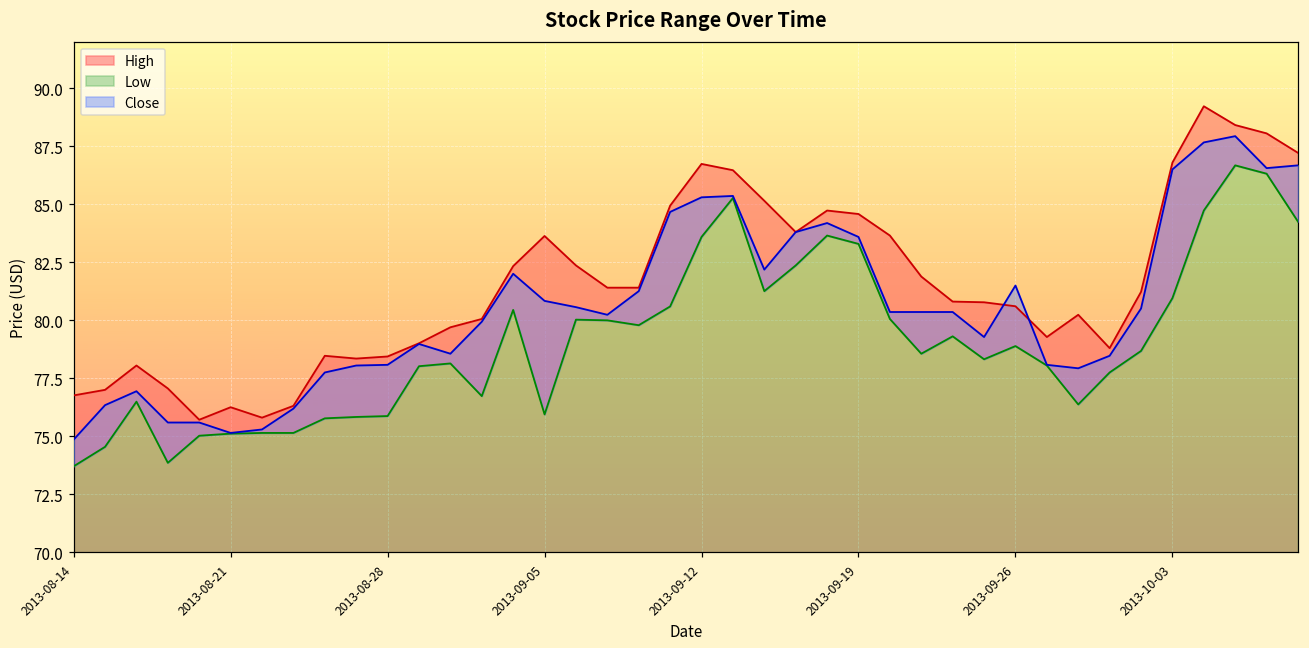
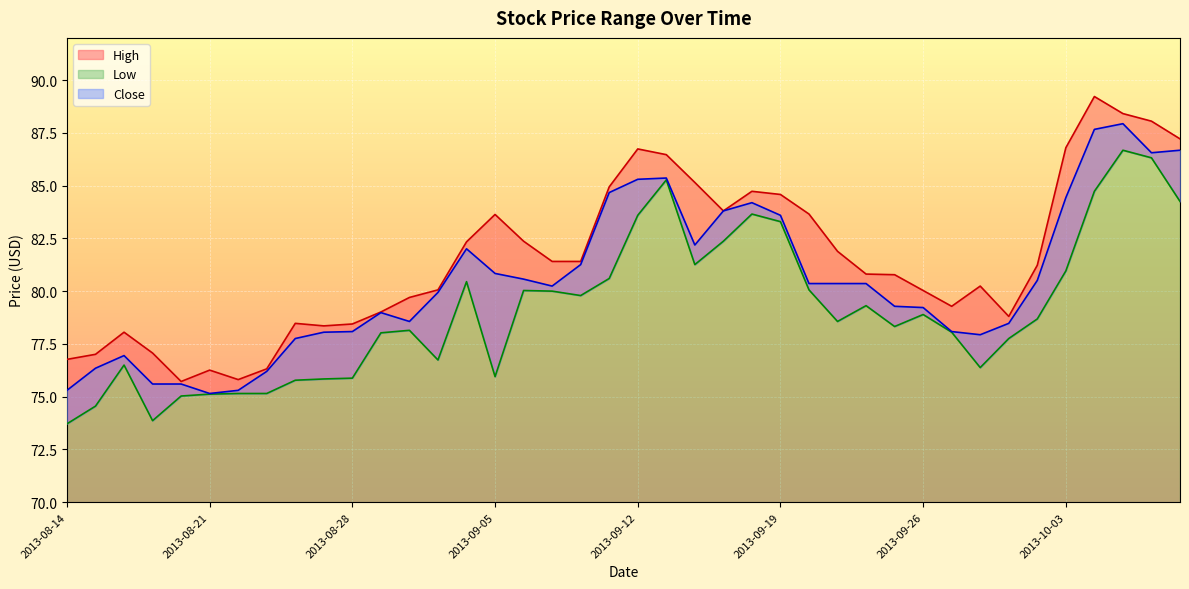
Close, 2013-08-14: 74.9 -> 75.3
High, 2013-09-26: 80.6 -> 80.0
Close, 2013-09-26: 81.5 -> 79.2
Close, 2013-10-03: 86.5 -> 84.4
